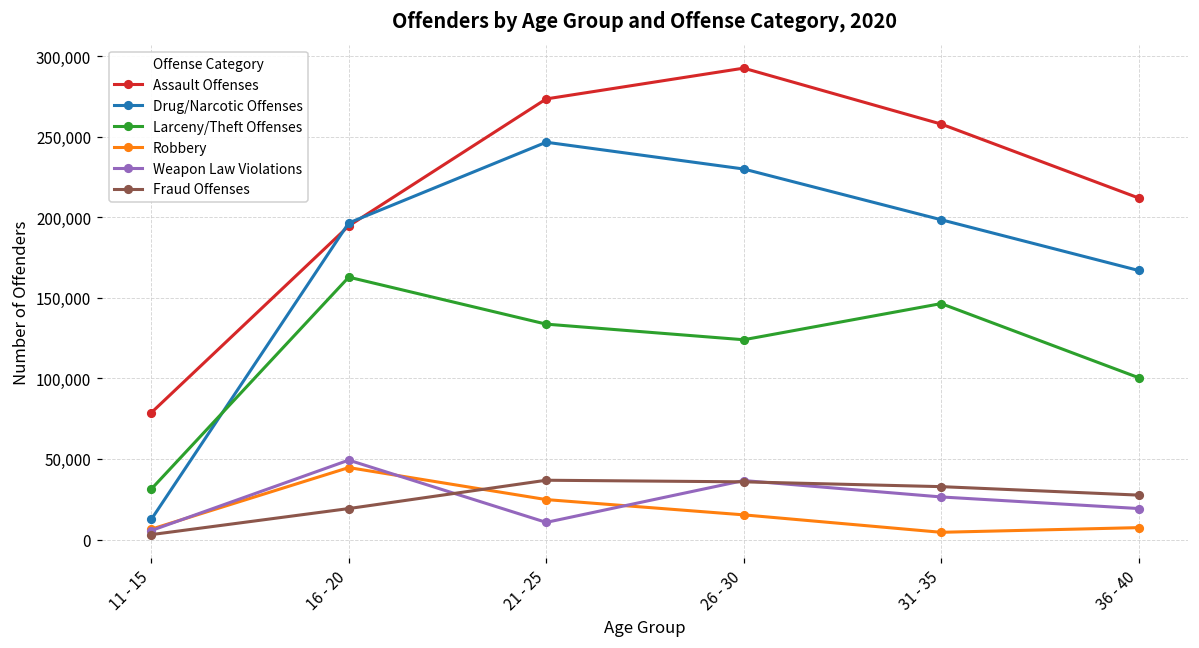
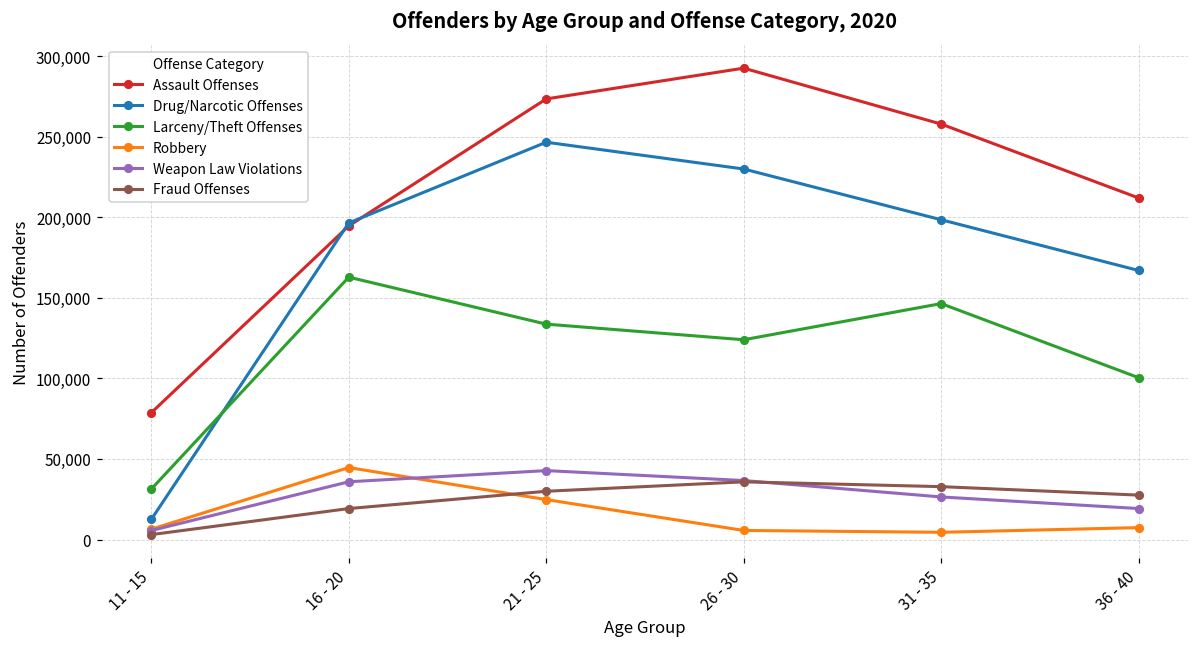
Weapon Law Violations, 16 - 20: 49,000 -> 36,000
Weapon Law Violations, 21 - 25: 11,000 -> 43,000
Fraud Offenses, 21 - 25: 37,000 -> 30,000
Robbery, 26 - 30: 15,000 -> 6,000
